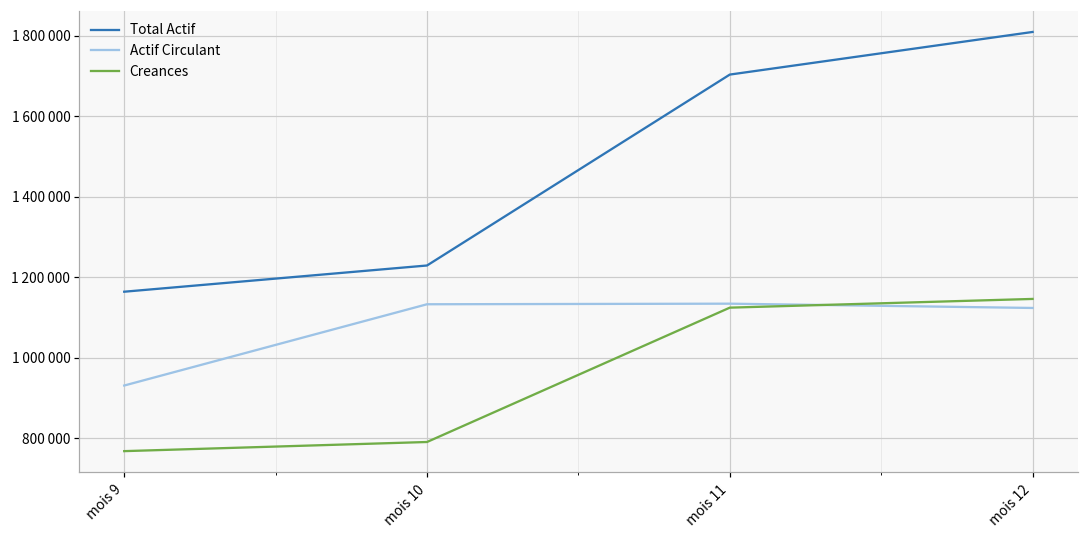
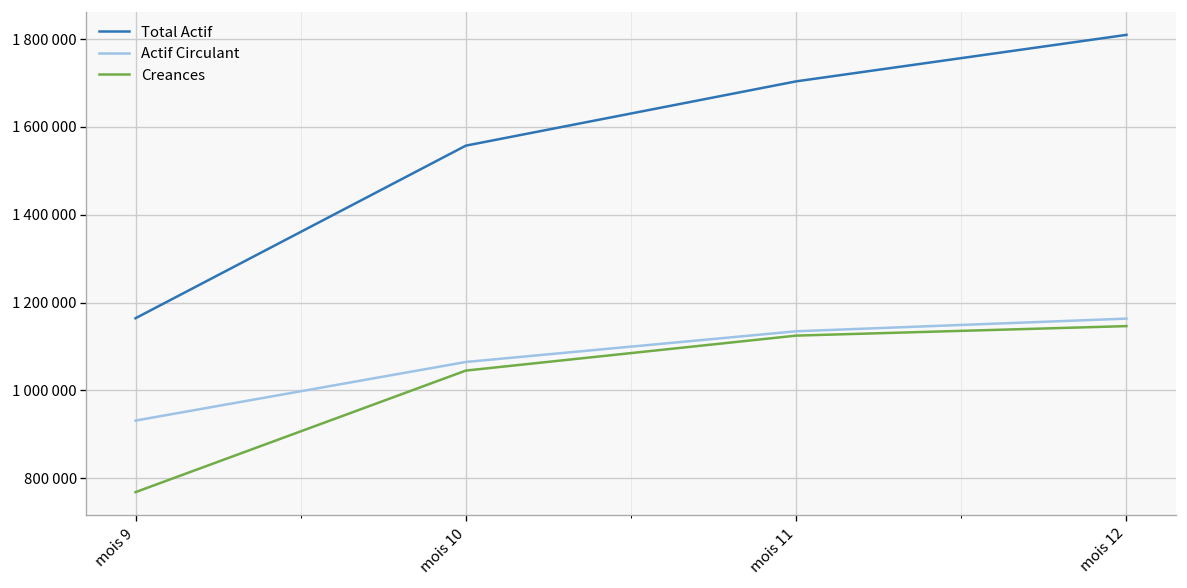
Total Actif, mois 10: 1230000 -> 1560000
Actif Circulant, mois 10: 1130000 -> 1060000
Creances, mois 10: 790000 -> 1050000
Actif Circulant, mois 12: 1120000 -> 1160000
